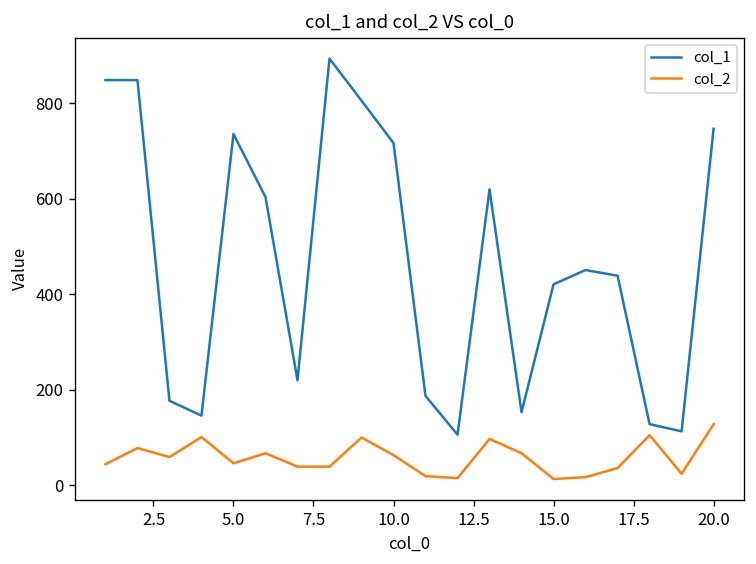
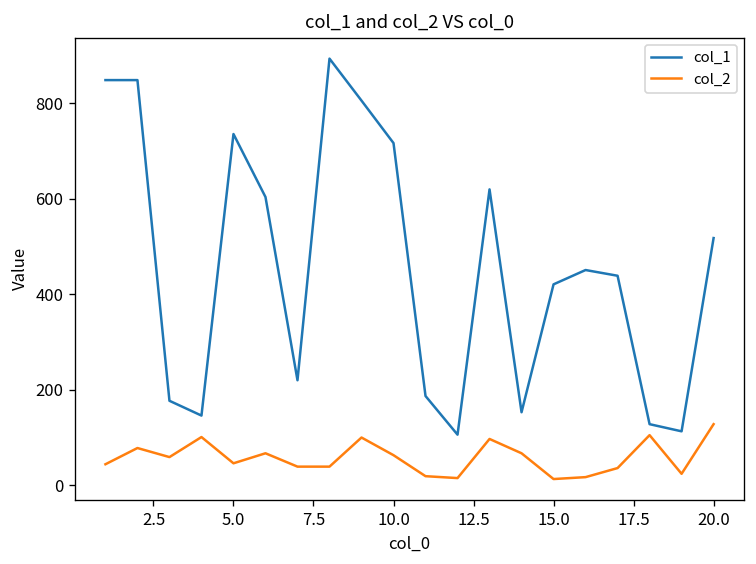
col_1, 20.0: 750 -> 520
